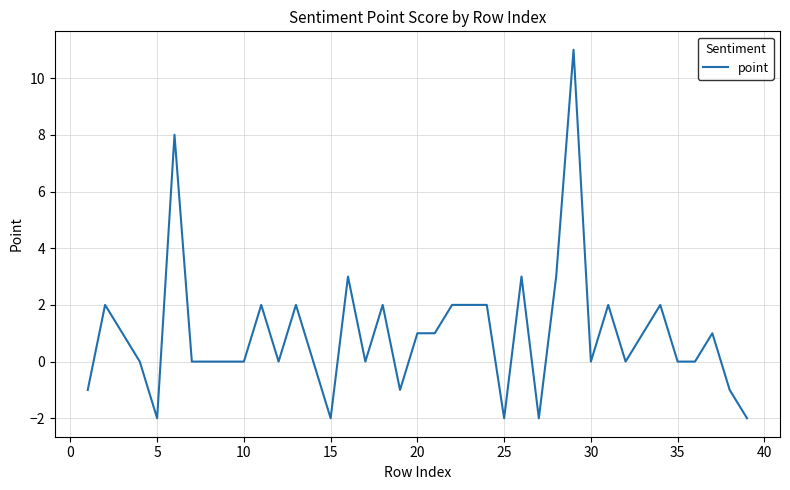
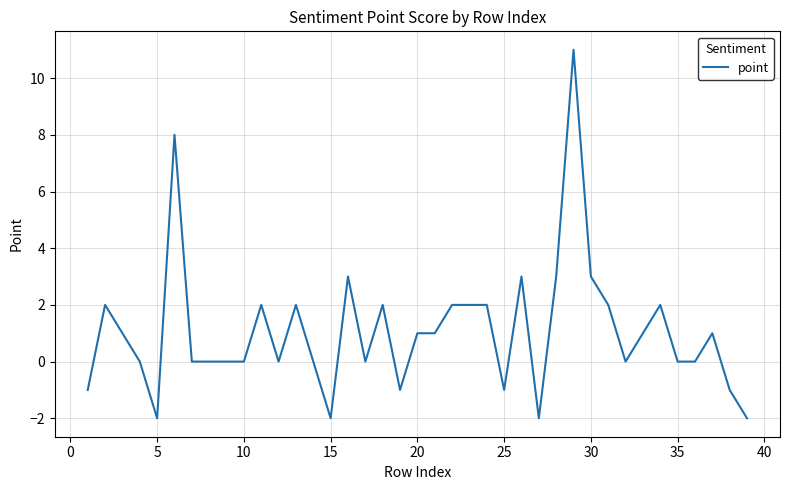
25: -2 -> -1
30: 0 -> 3
